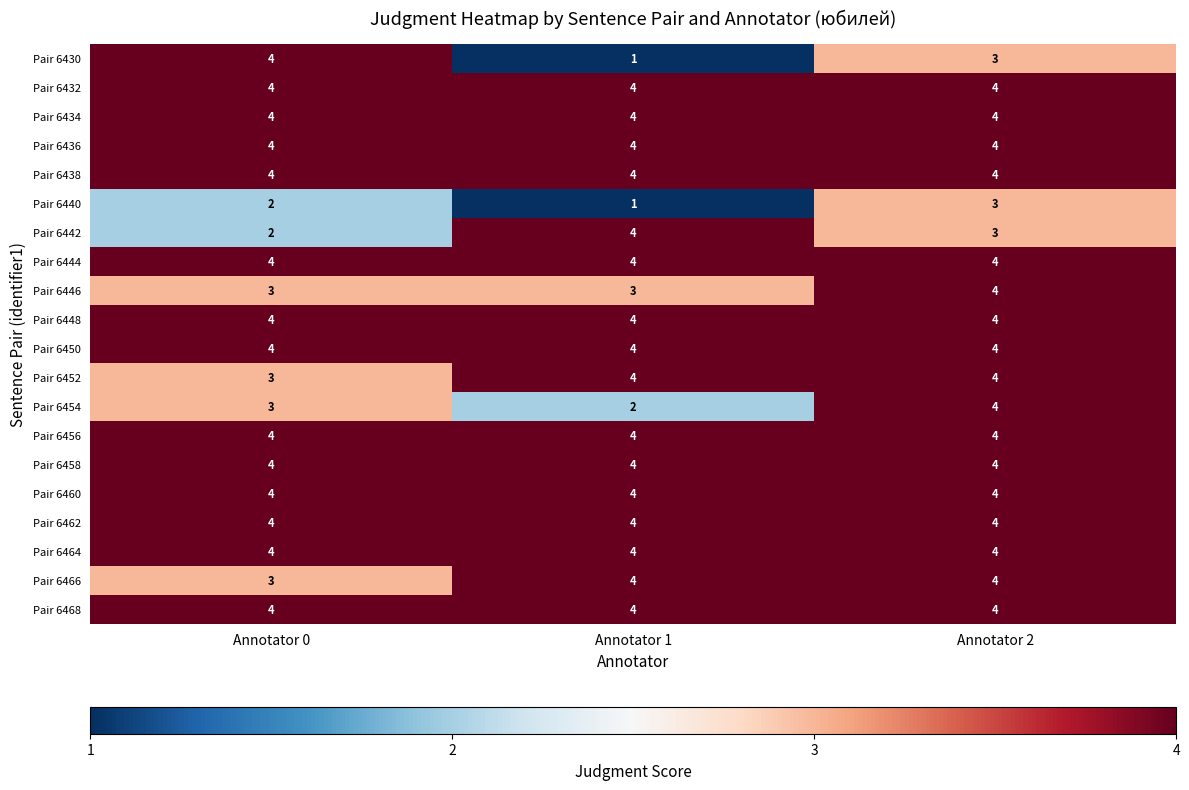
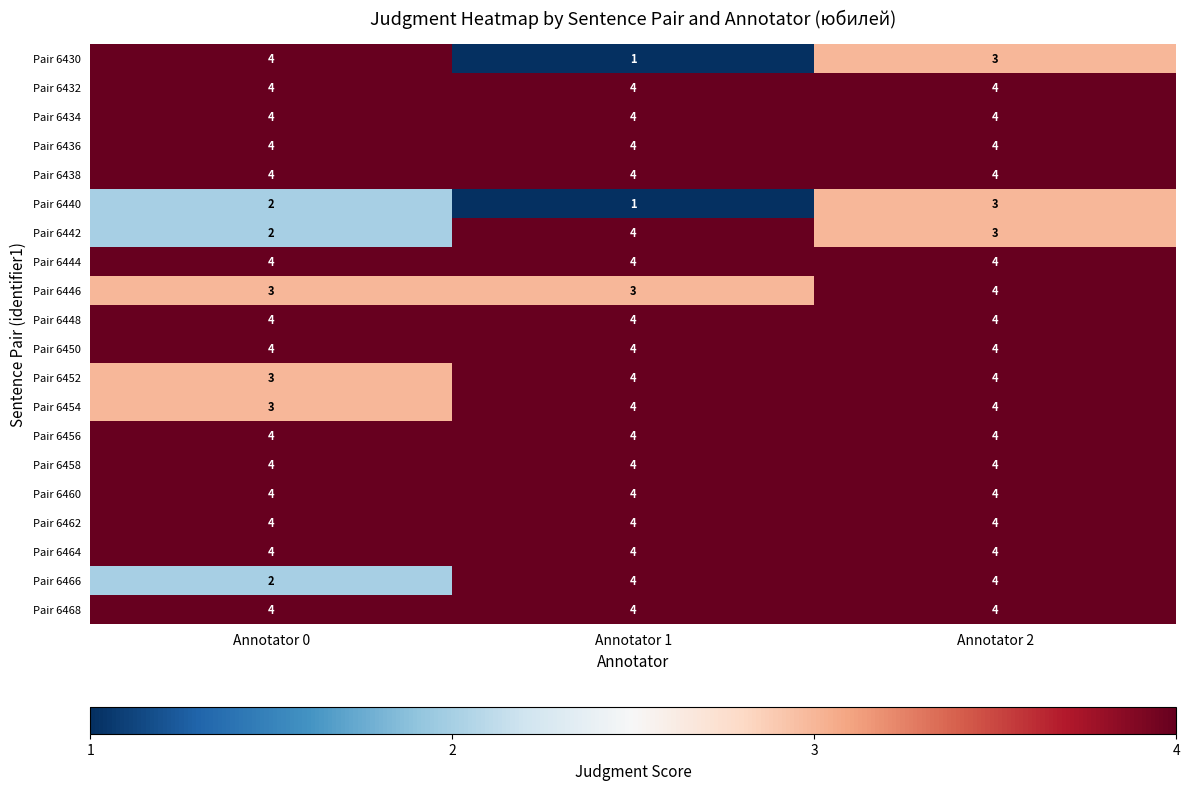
Pair 6454, Annotator 1: 2 -> 4
Pair 6466, Annotator 0: 3 -> 2
